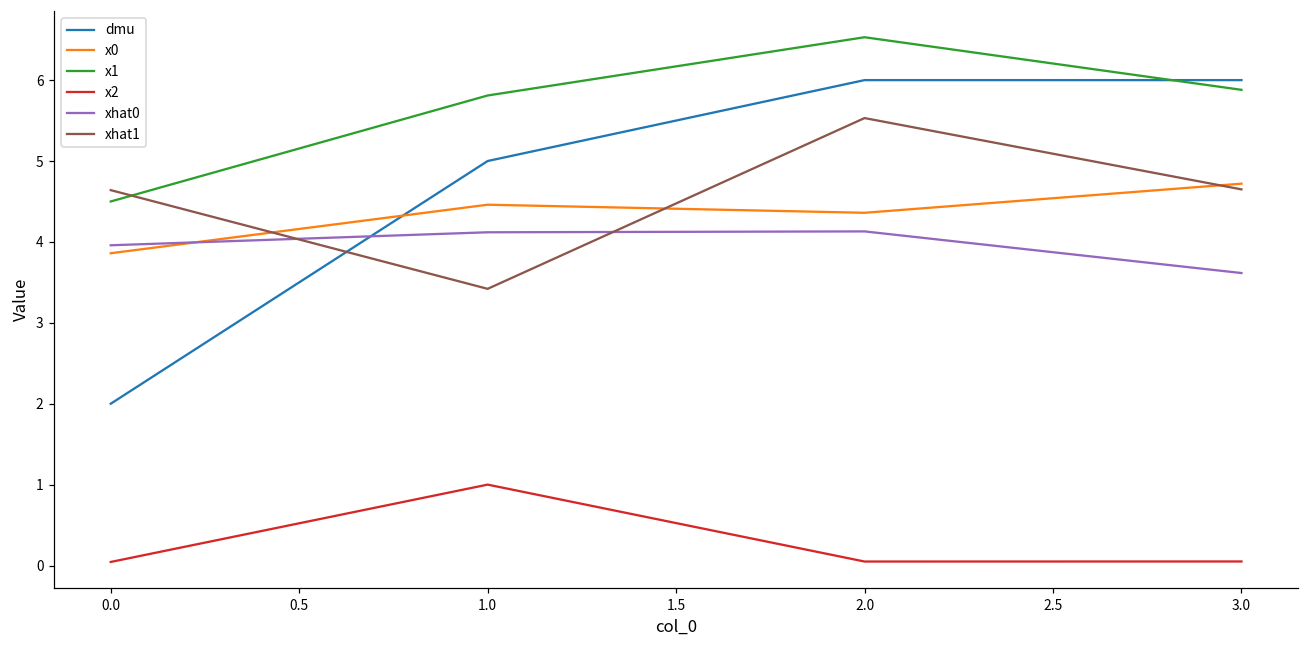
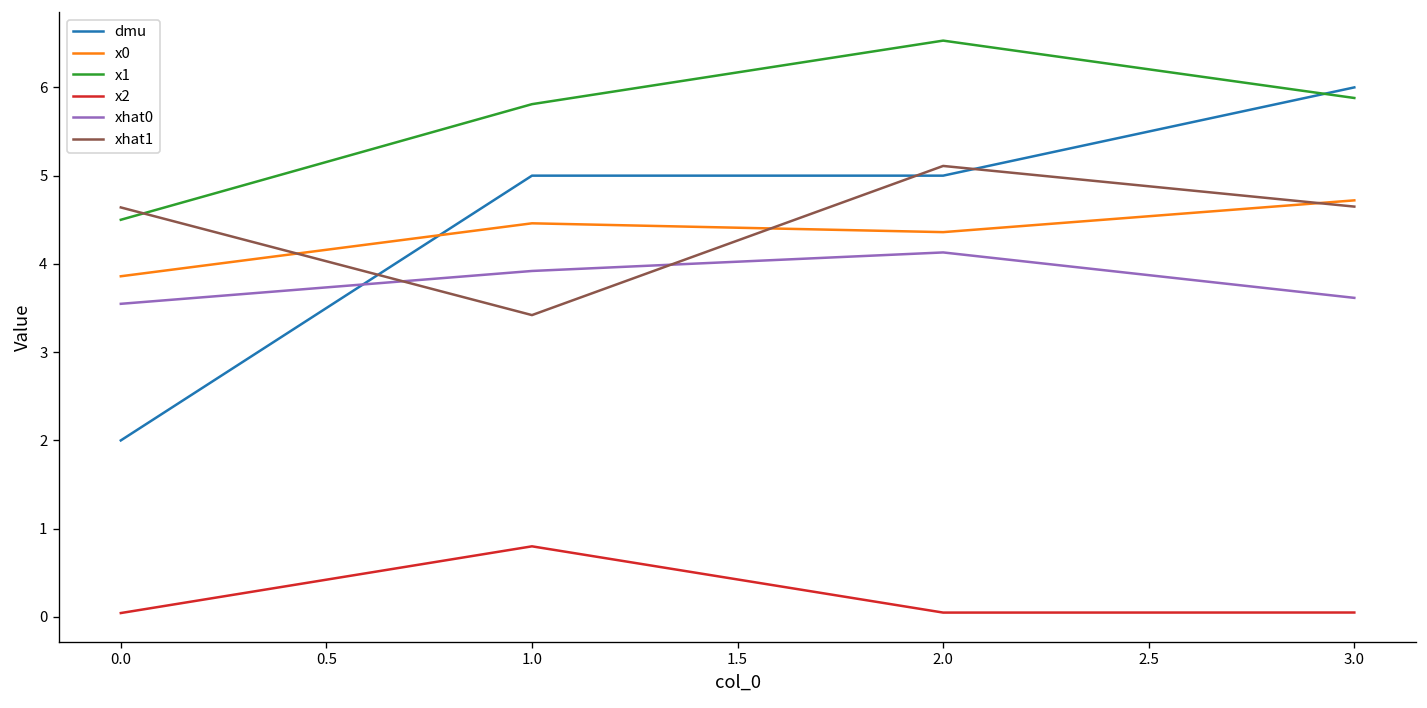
xhat0, 0.0: 4.0 -> 3.5
x2, 1.0: 1.0 -> 0.8
xhat0, 1.0: 4.1 -> 3.9
dmu, 2.0: 6 -> 5
xhat1, 2.0: 5.5 -> 5.1
